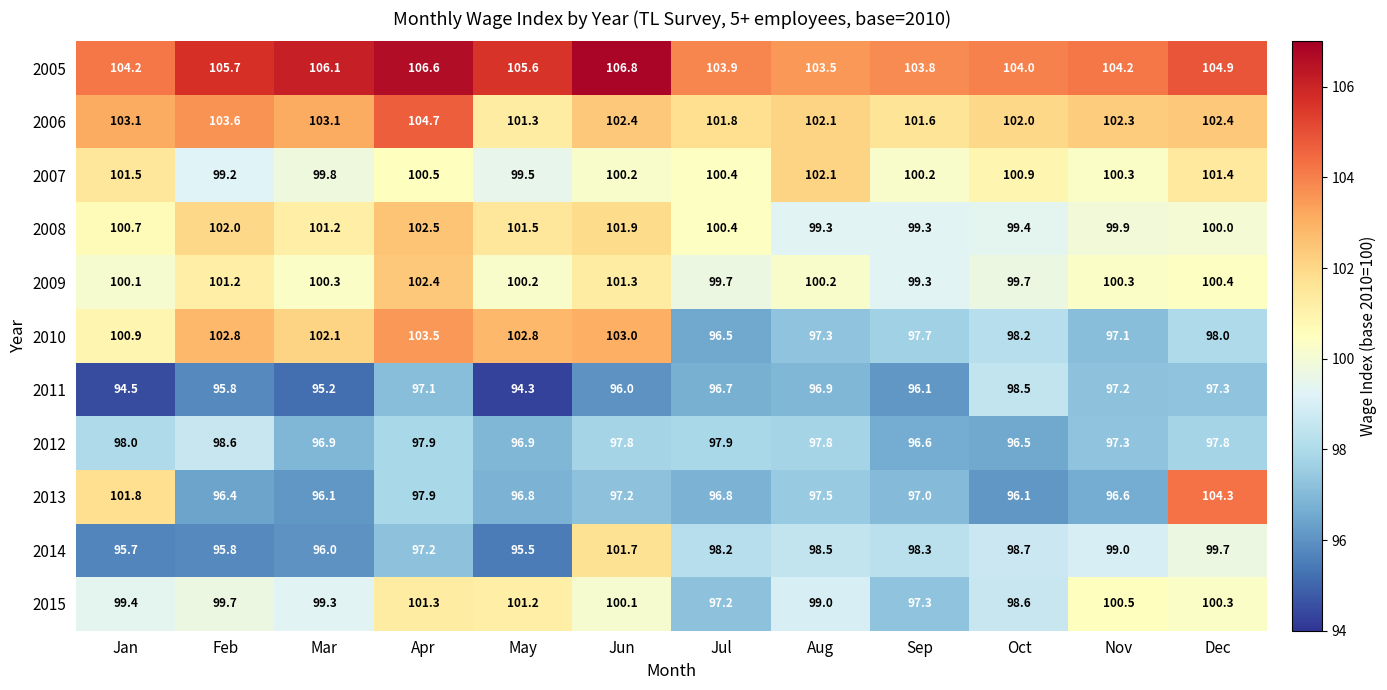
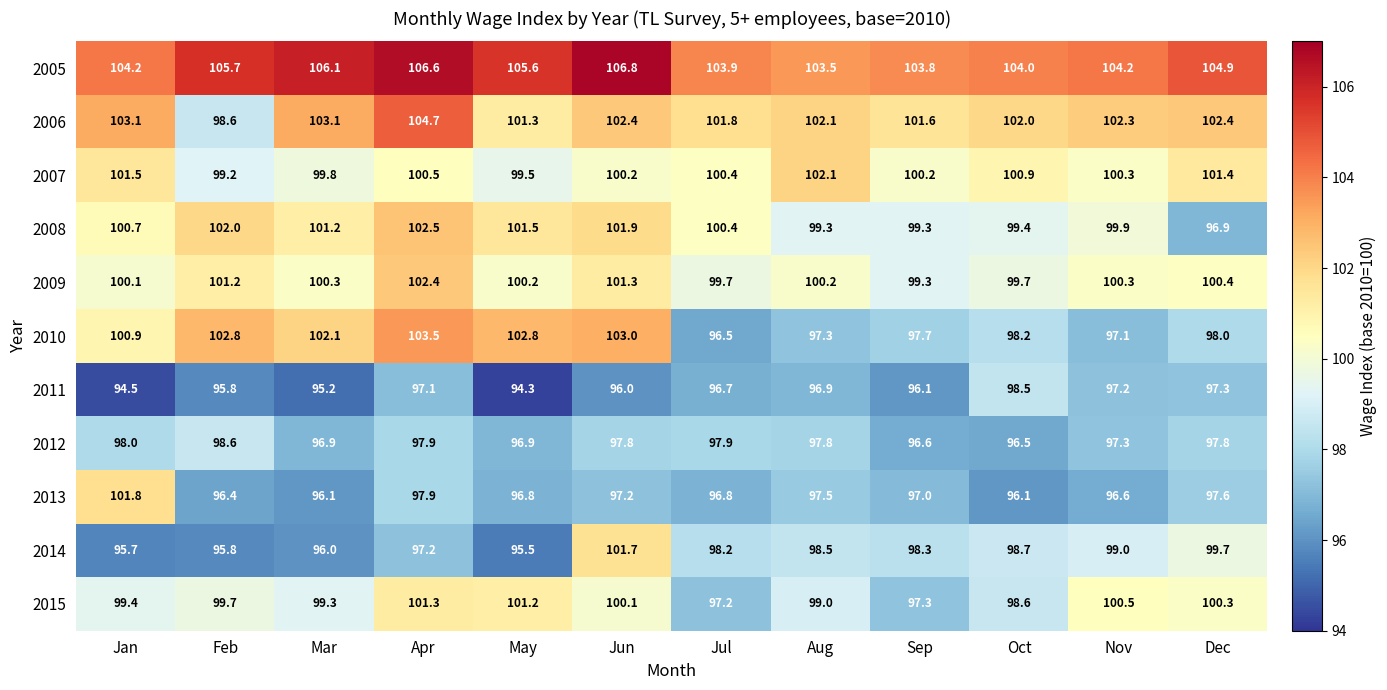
2006, Feb: 103.6 -> 98.6
2008, Dec: 100.0 -> 96.9
2013, Dec: 104.3 -> 97.6
